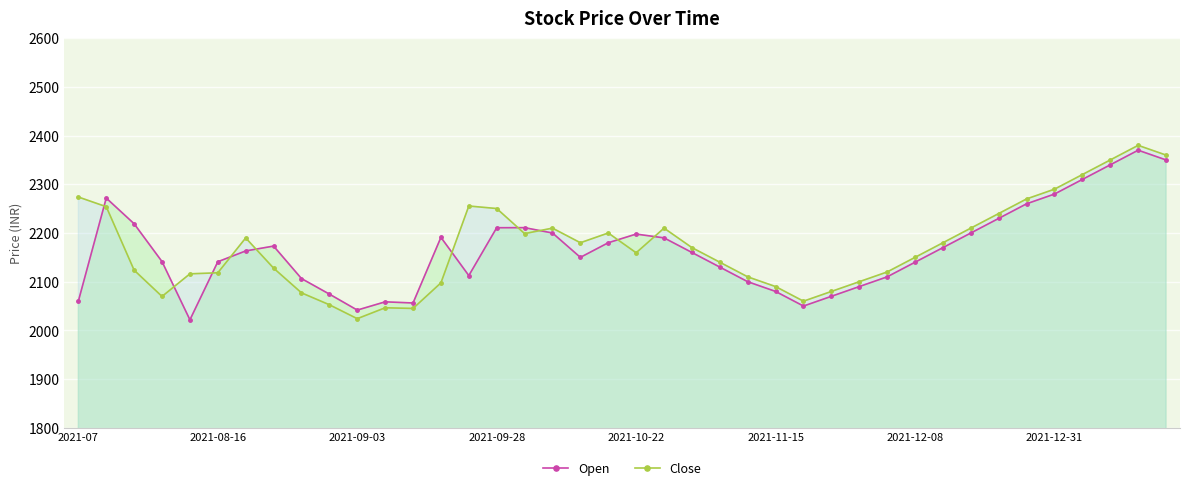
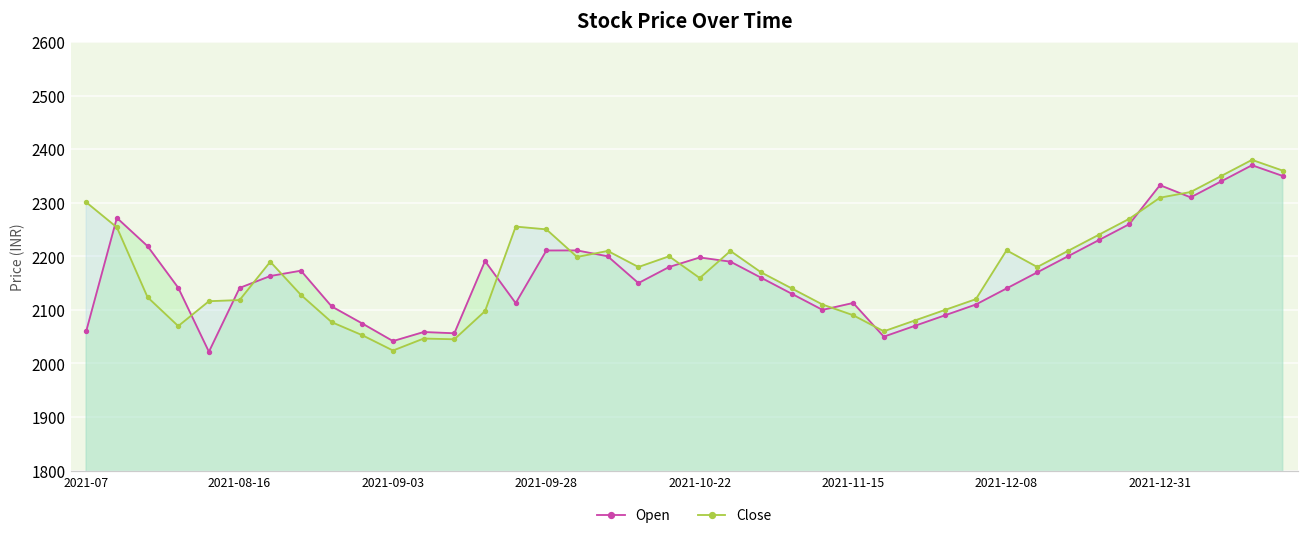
Close, 2021-07: 2270 -> 2300
Open, 2021-11-15: 2080 -> 2110
Close, 2021-12-08: 2150 -> 2210
Open, 2021-12-31: 2280 -> 2330
Close, 2021-12-31: 2290 -> 2310
